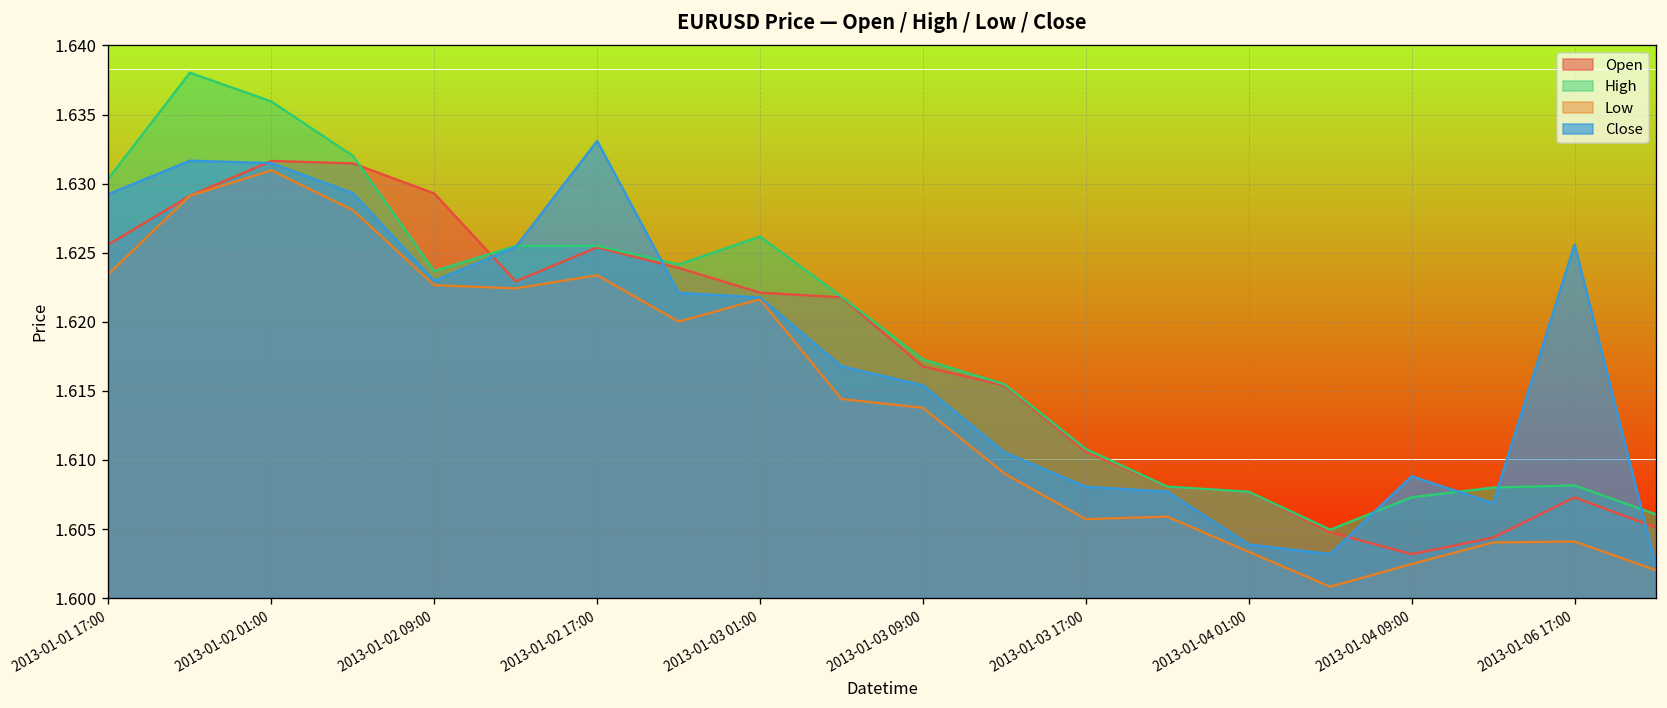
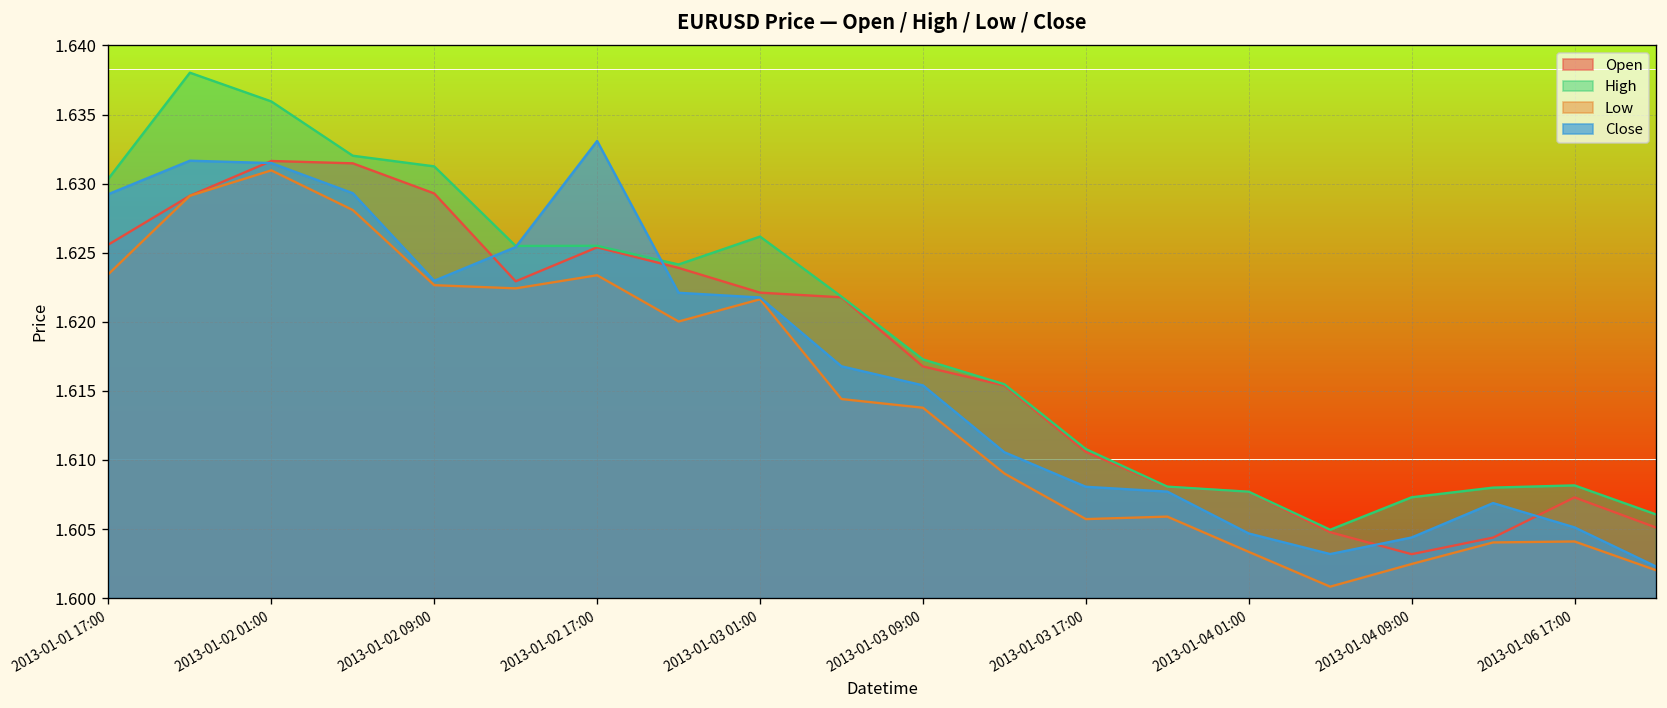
High, 2013-01-02 09:00: 1.6237 -> 1.6313
Close, 2013-01-04 01:00: 1.6039 -> 1.6047
Close, 2013-01-04 09:00: 1.6088 -> 1.6044
Close, 2013-01-06 17:00: 1.6256 -> 1.6051
